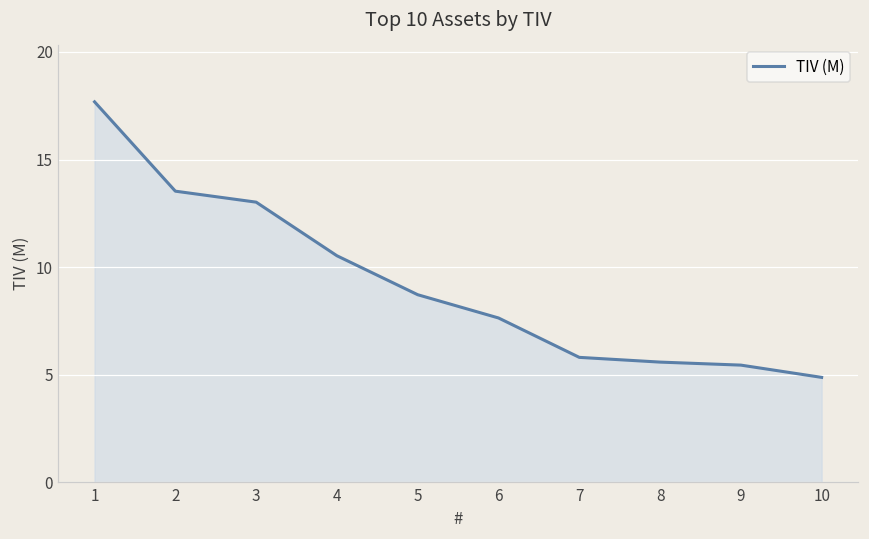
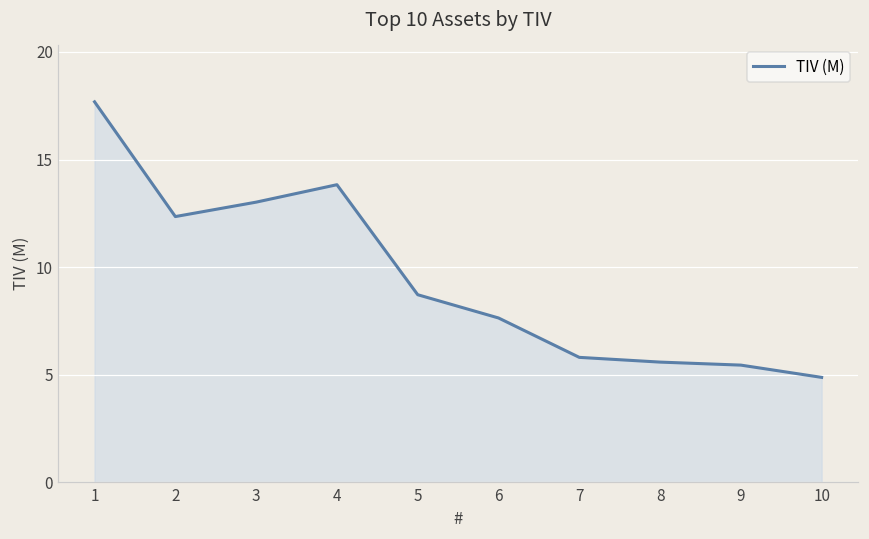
2: 13.5 -> 12.4
4: 10.5 -> 13.8
